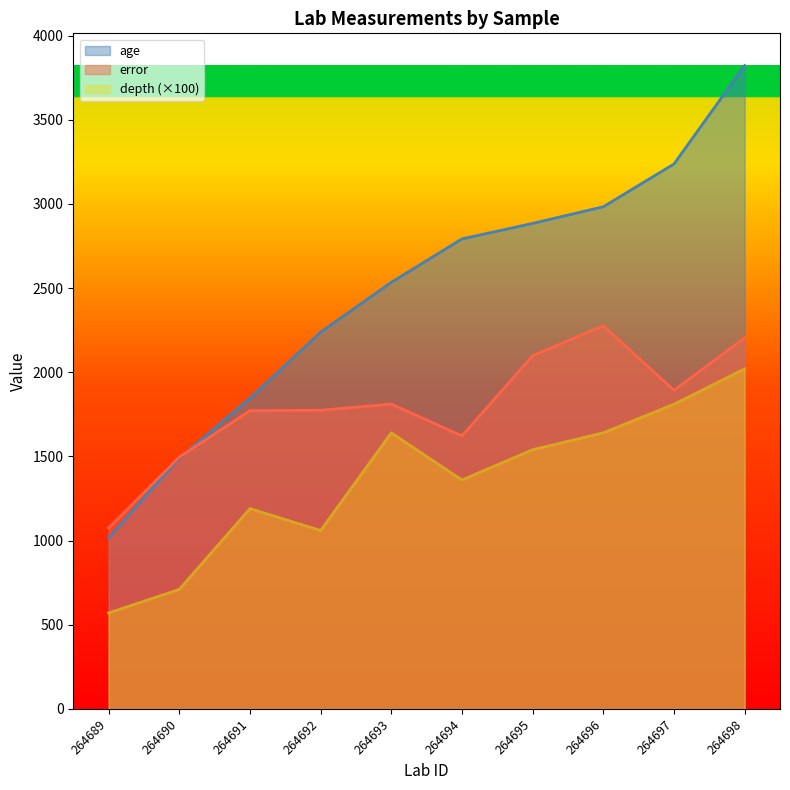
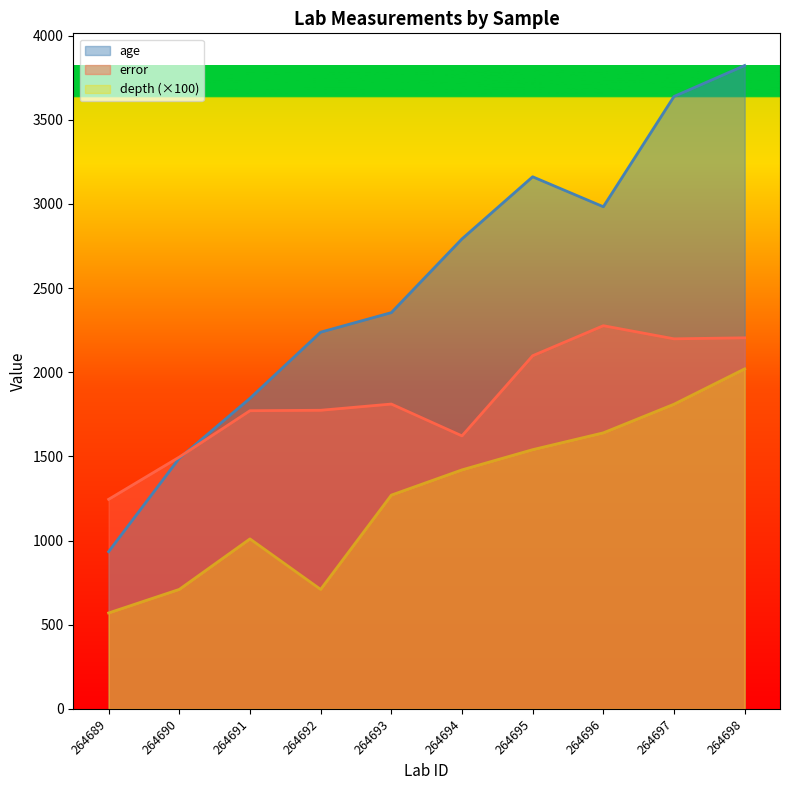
age, 264689: 1020 -> 930
error, 264689: 1080 -> 1250
depth (×100), 264691: 1190 -> 1010
depth (×100), 264692: 1060 -> 710
age, 264693: 2530 -> 2350
depth (×100), 264693: 1640 -> 1270
depth (×100), 264694: 1360 -> 1420
age, 264695: 2880 -> 3160
age, 264697: 3240 -> 3640
error, 264697: 1890 -> 2200
